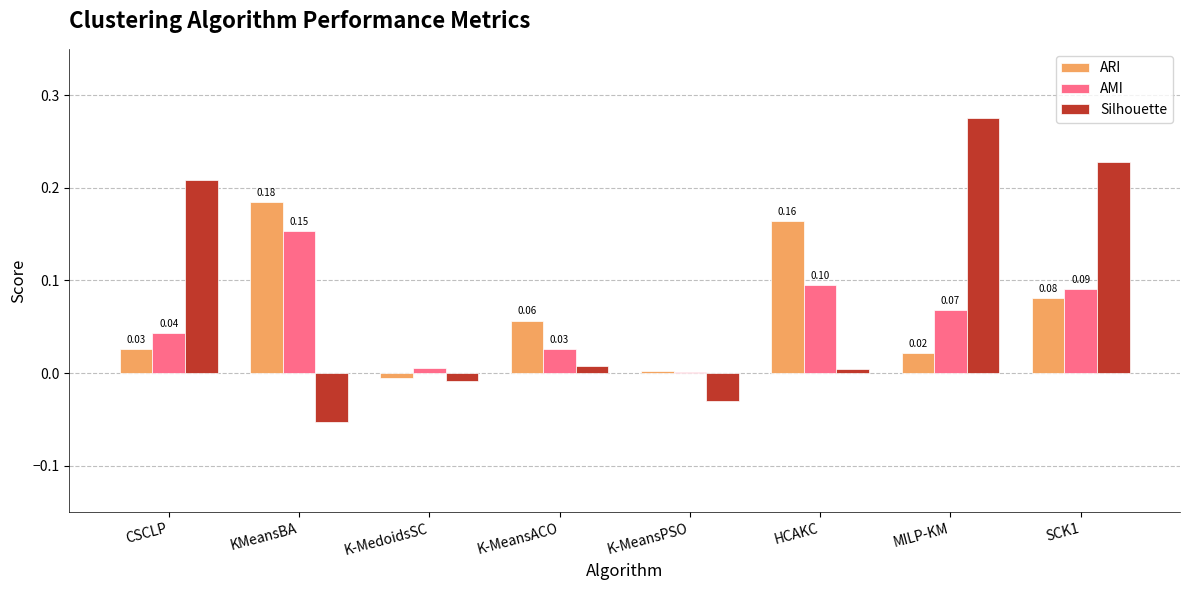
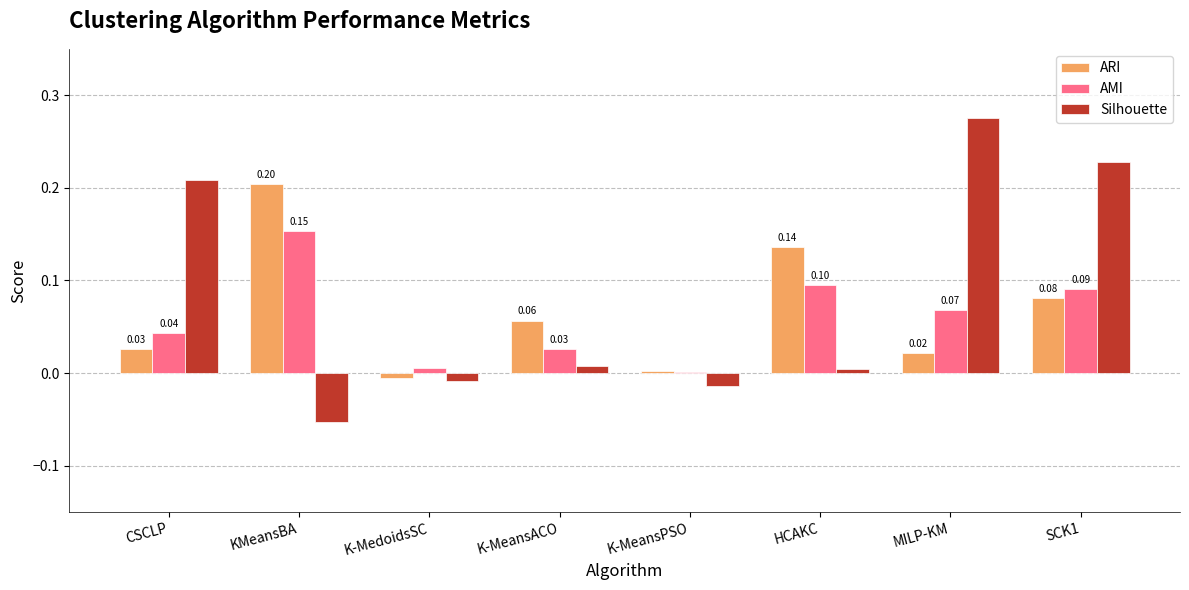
ARI, KMeansBA: 0.18 -> 0.20
Silhouette, K-MeansPSO: -0.03 -> -0.01
ARI, HCAKC: 0.16 -> 0.14
